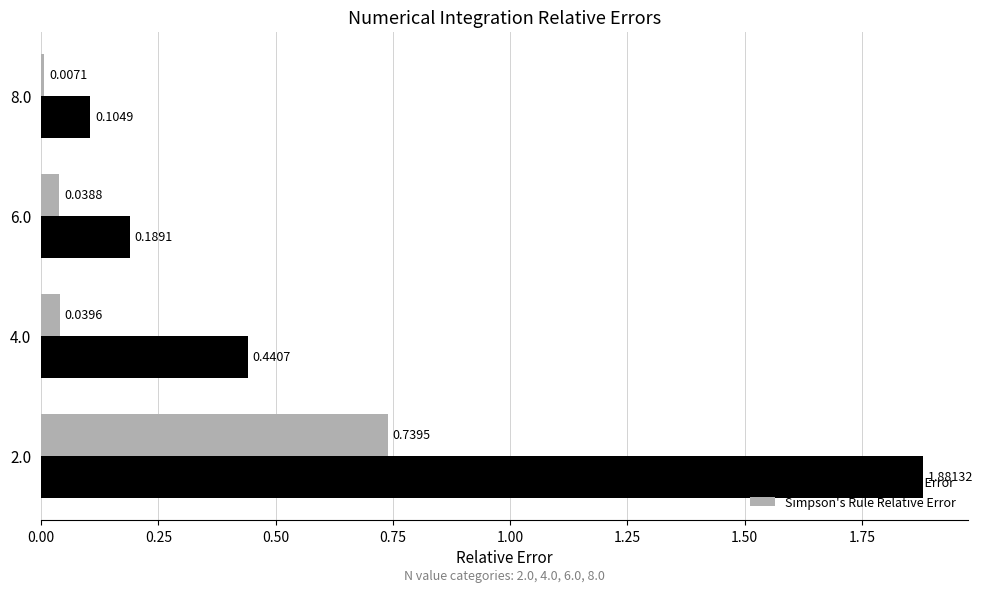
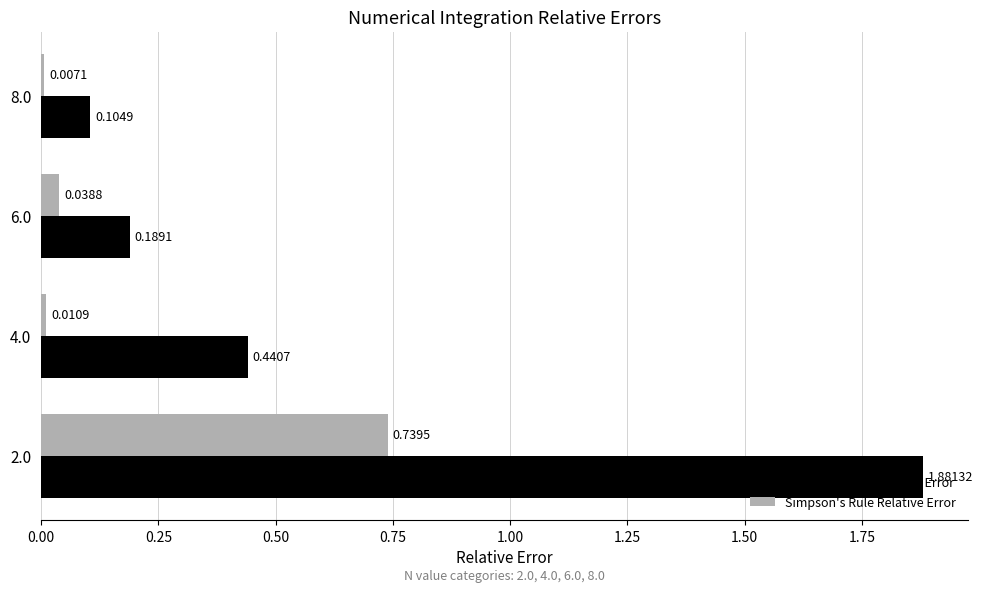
Simpson's Rule Relative Error, 4.0: 0.0396 -> 0.0109
